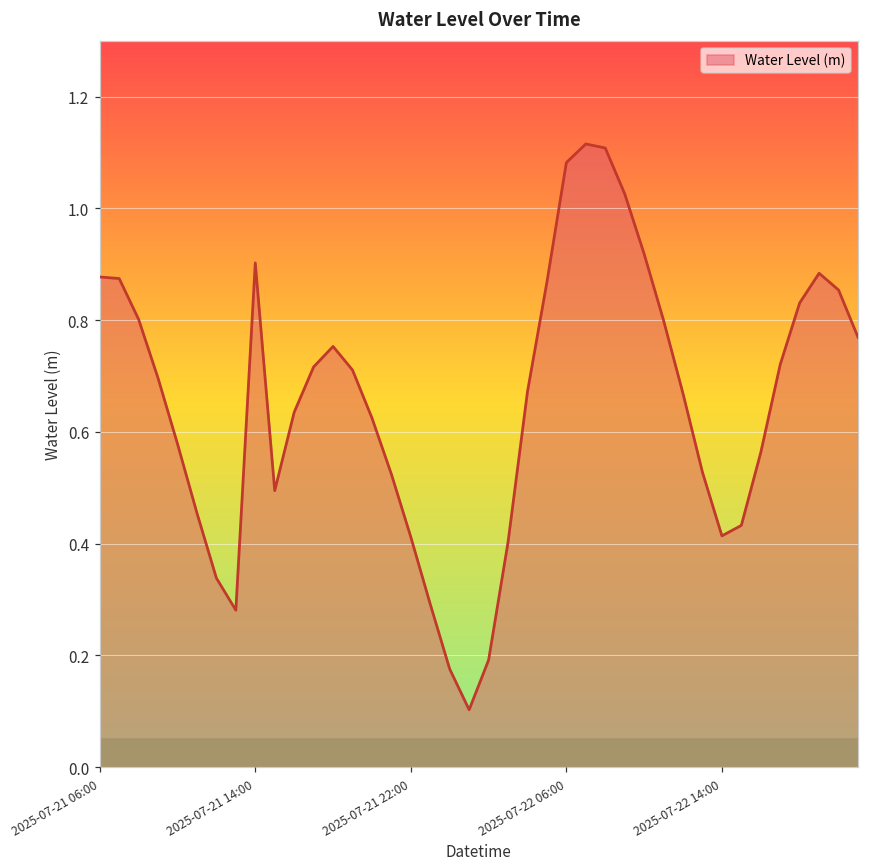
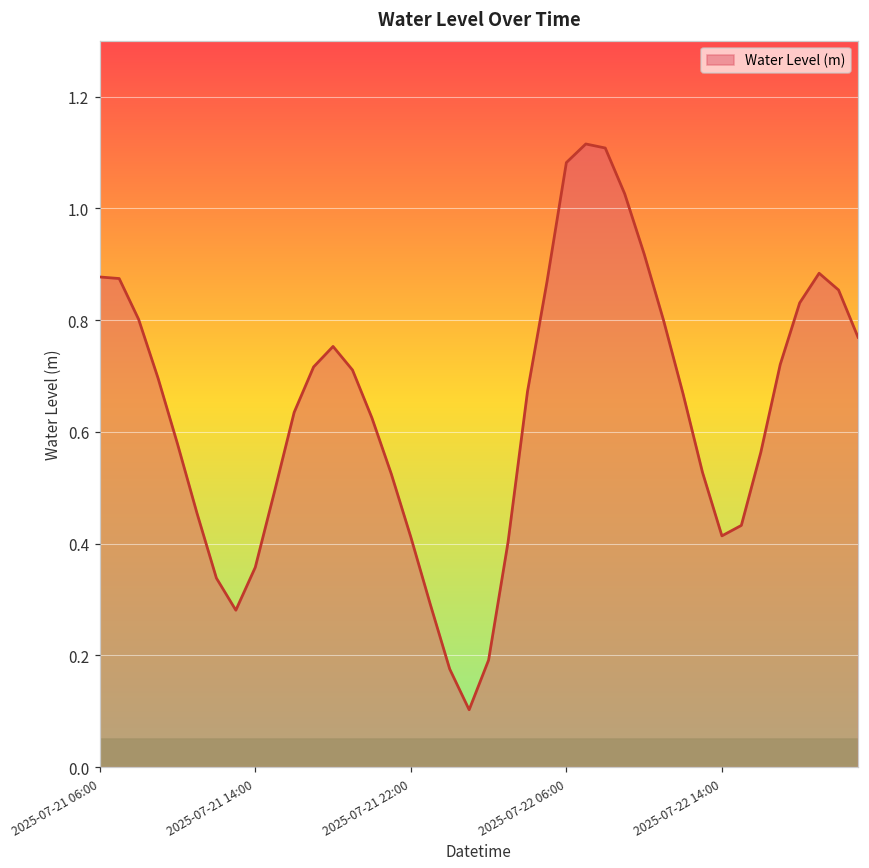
2025-07-21 14:00: 0.90 -> 0.36
